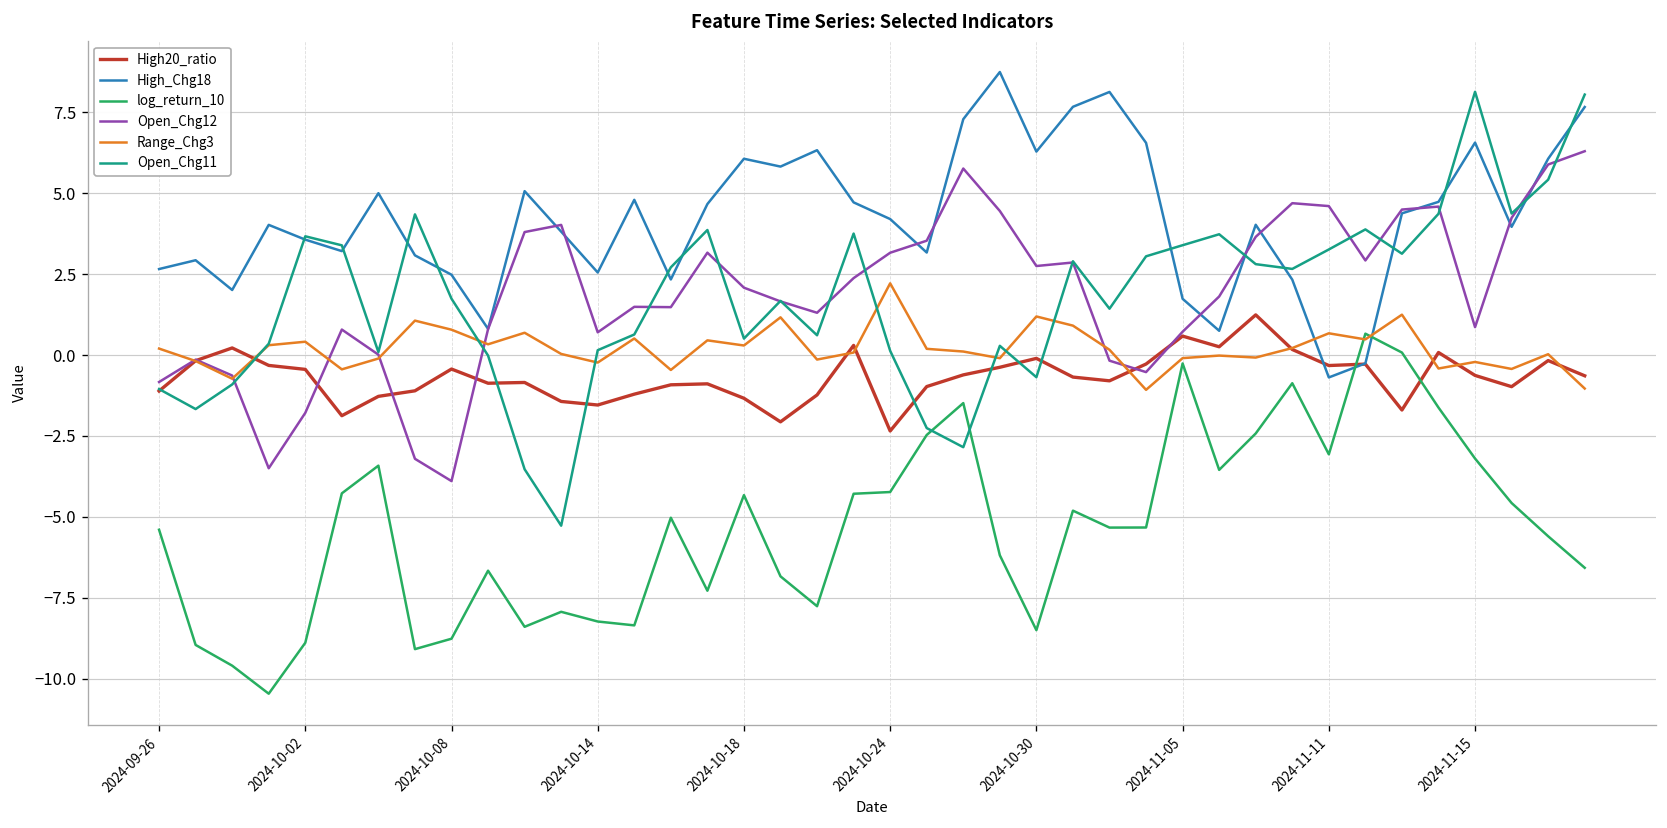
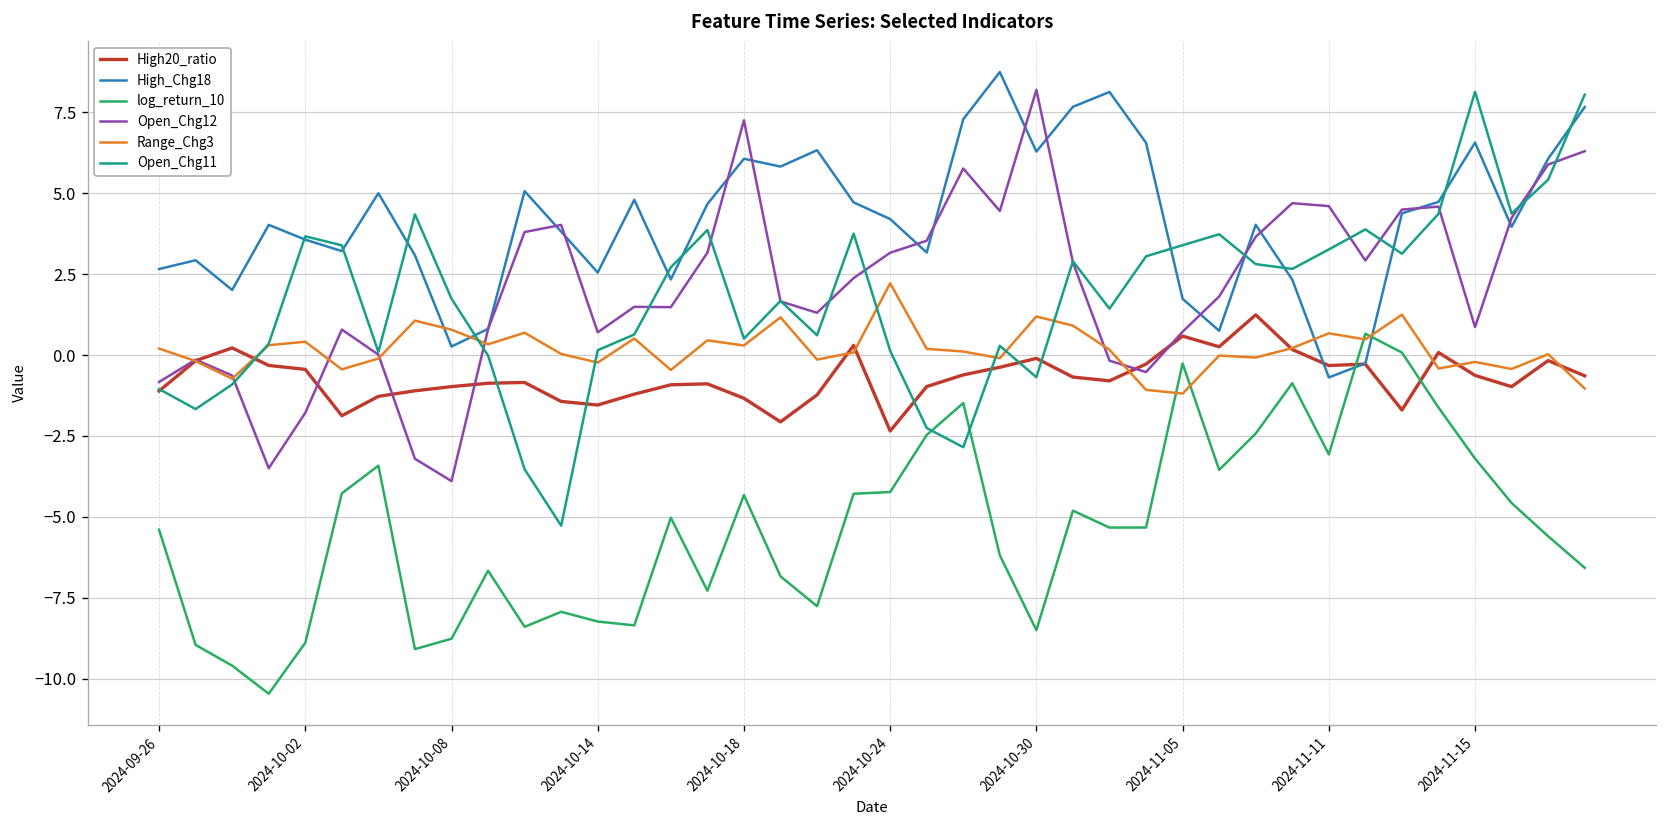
High20_ratio, 2024-10-08: -0.4 -> -1.0
High_Chg18, 2024-10-08: 2.5 -> 0.3
Open_Chg12, 2024-10-18: 2.1 -> 7.3
Open_Chg12, 2024-10-30: 2.8 -> 8.2
Range_Chg3, 2024-11-05: -0.1 -> -1.2
